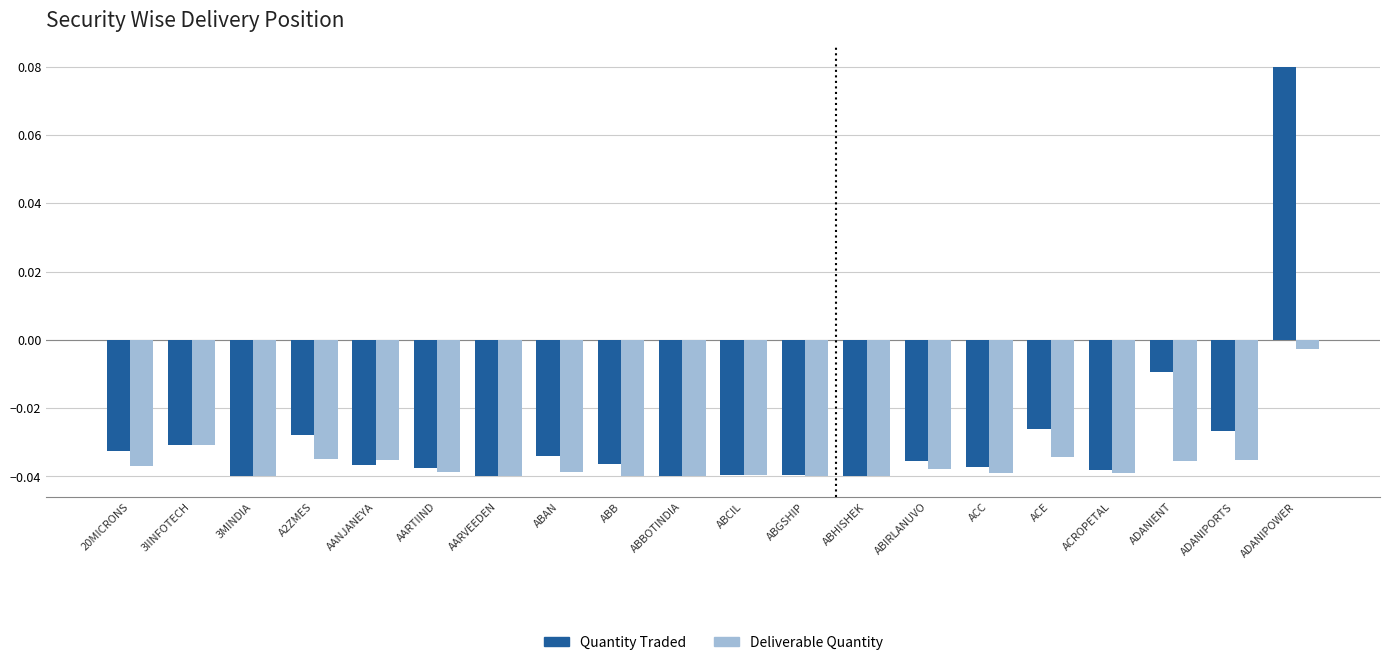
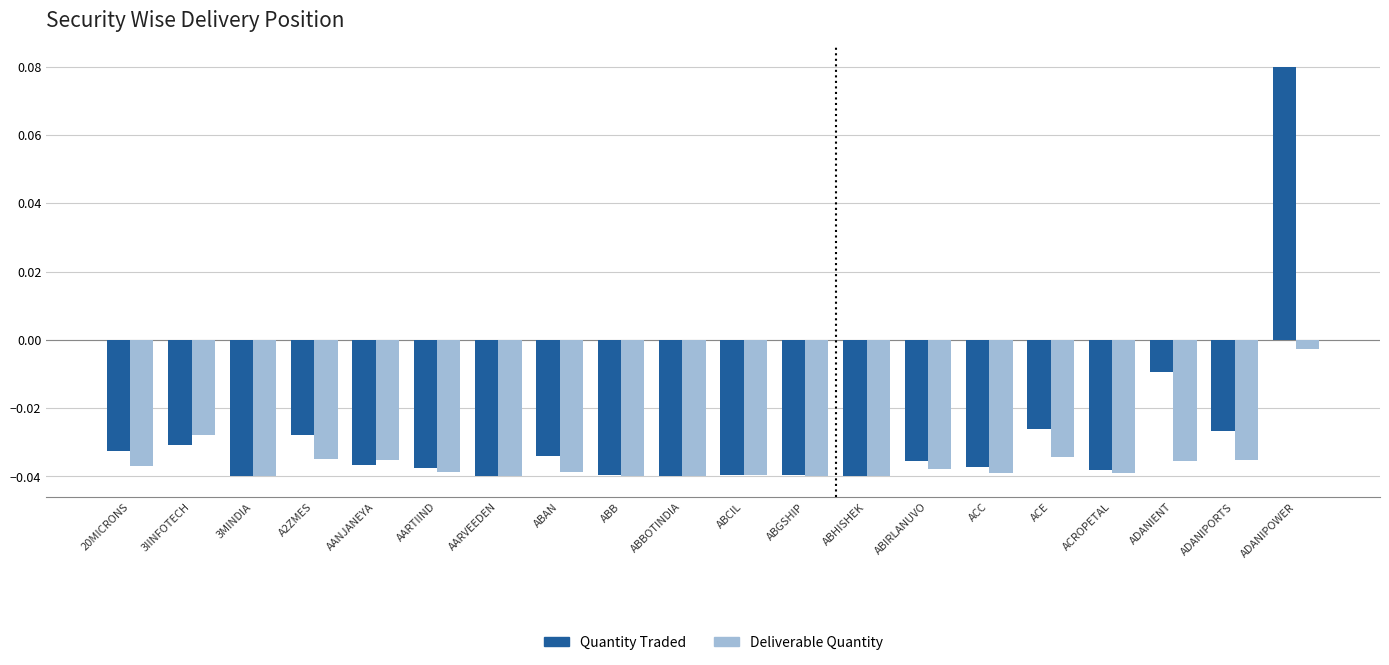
Deliverable Quantity, 3IINFOTECH: -0.031 -> -0.028
Quantity Traded, ABB: -0.036 -> -0.039
